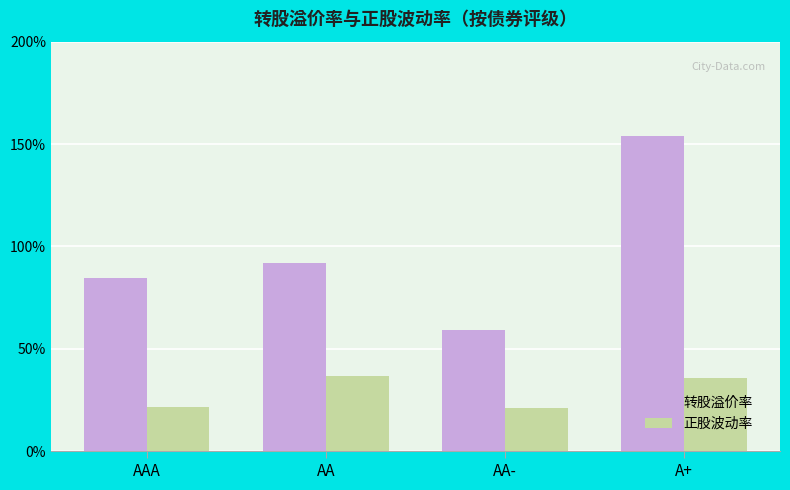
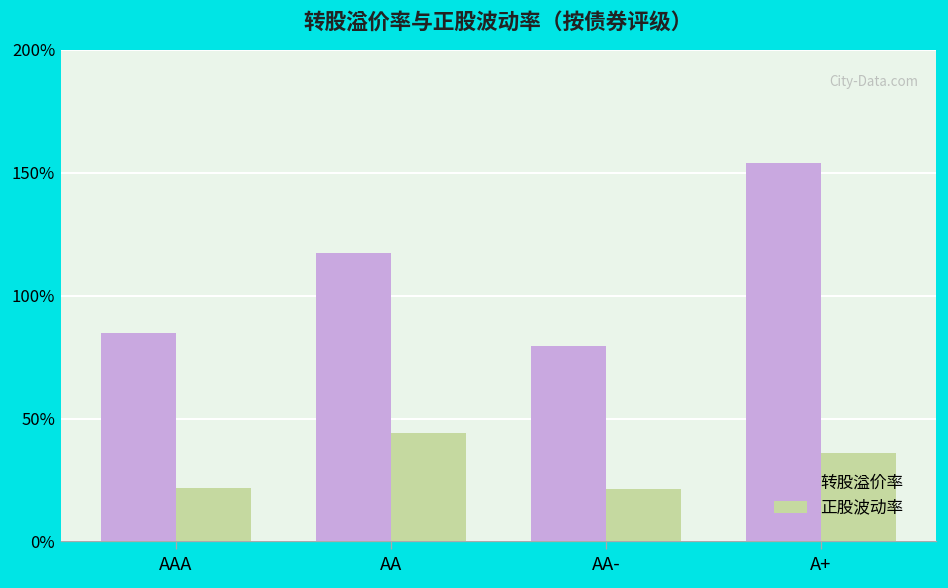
转股溢价率, AA: 92% -> 118%
正股波动率, AA: 37% -> 44%
转股溢价率, AA-: 59% -> 79%
